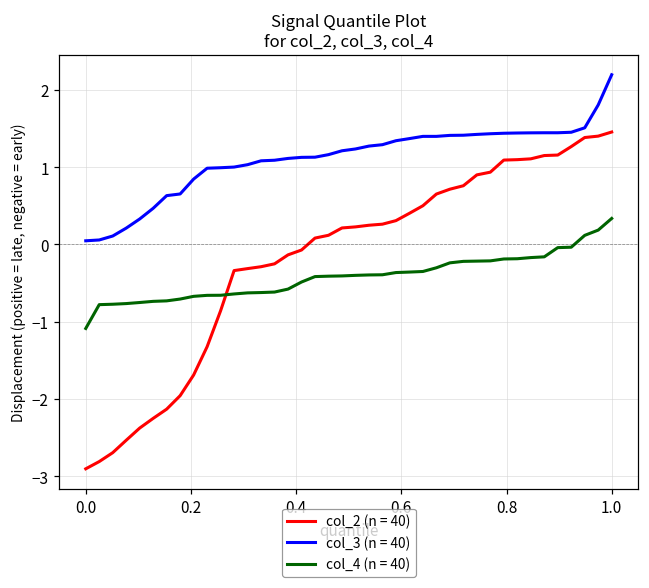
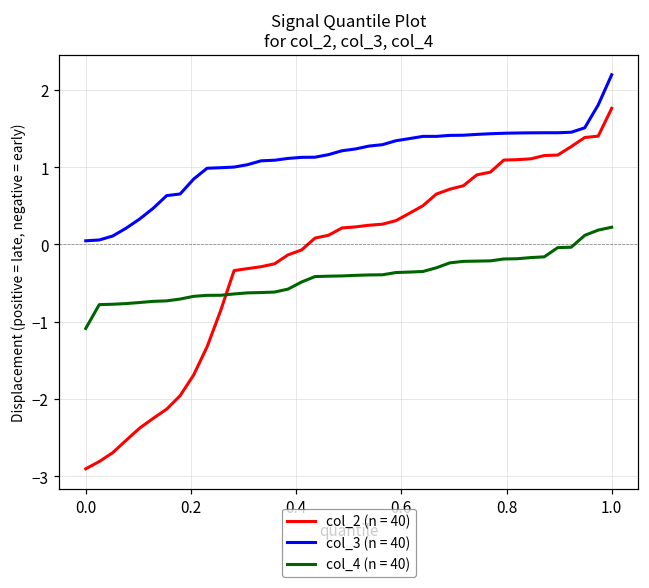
col_2 (n = 40), 1.0: 1.5 -> 1.8
col_4 (n = 40), 1.0: 0.3 -> 0.2
